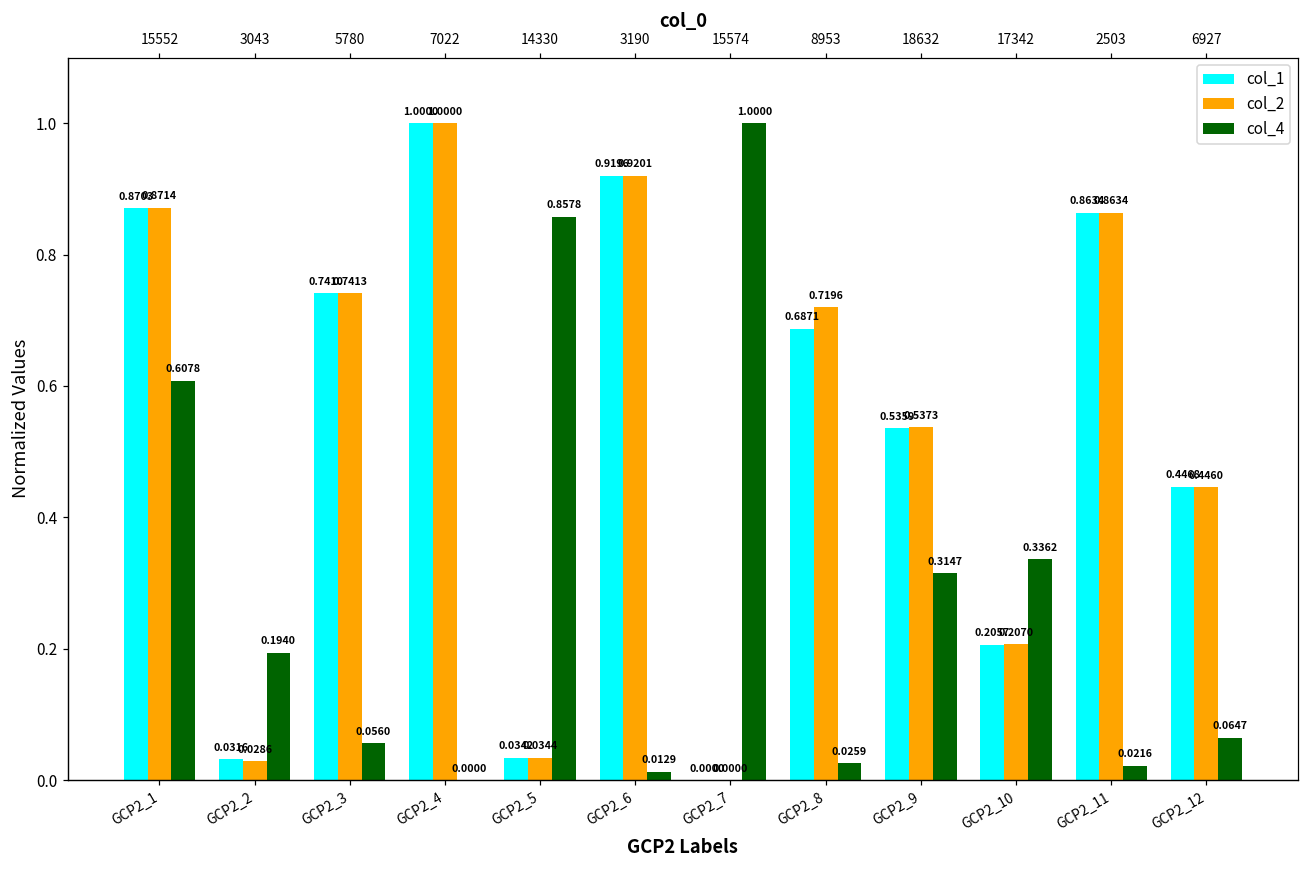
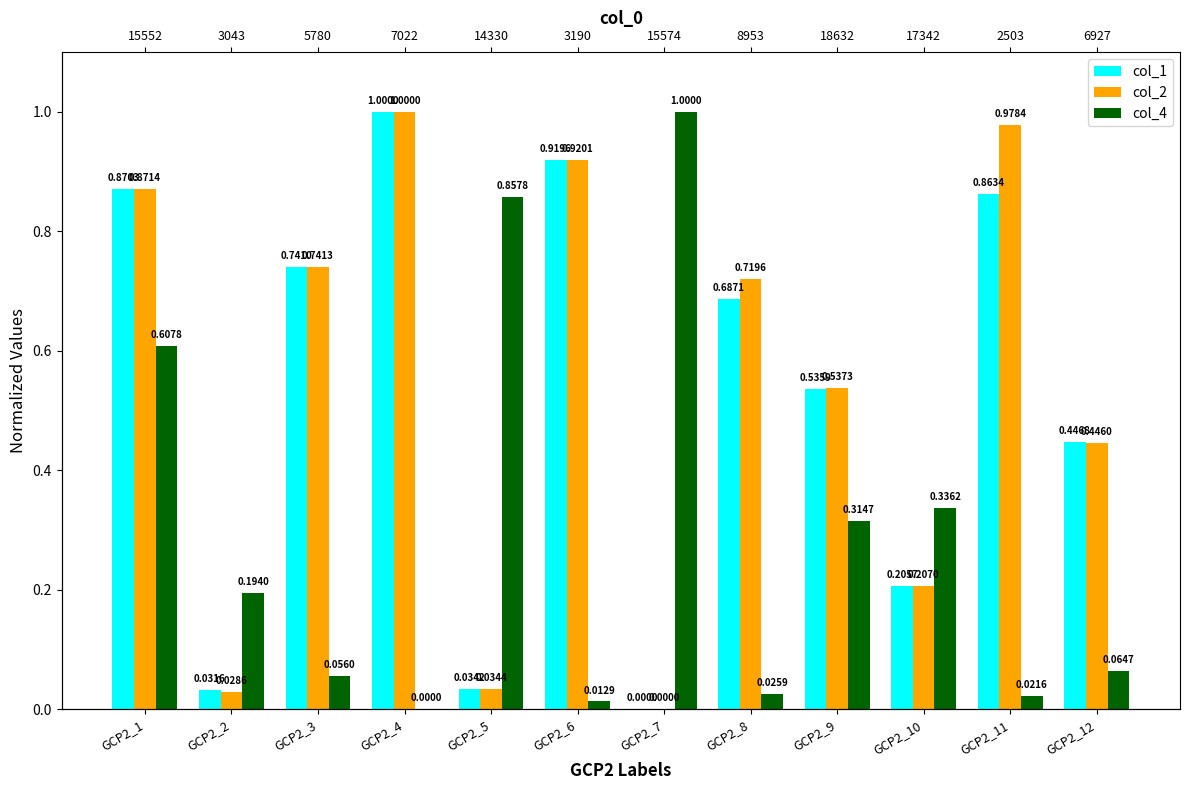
col_2, GCP2_11: 0.8634 -> 0.9784
